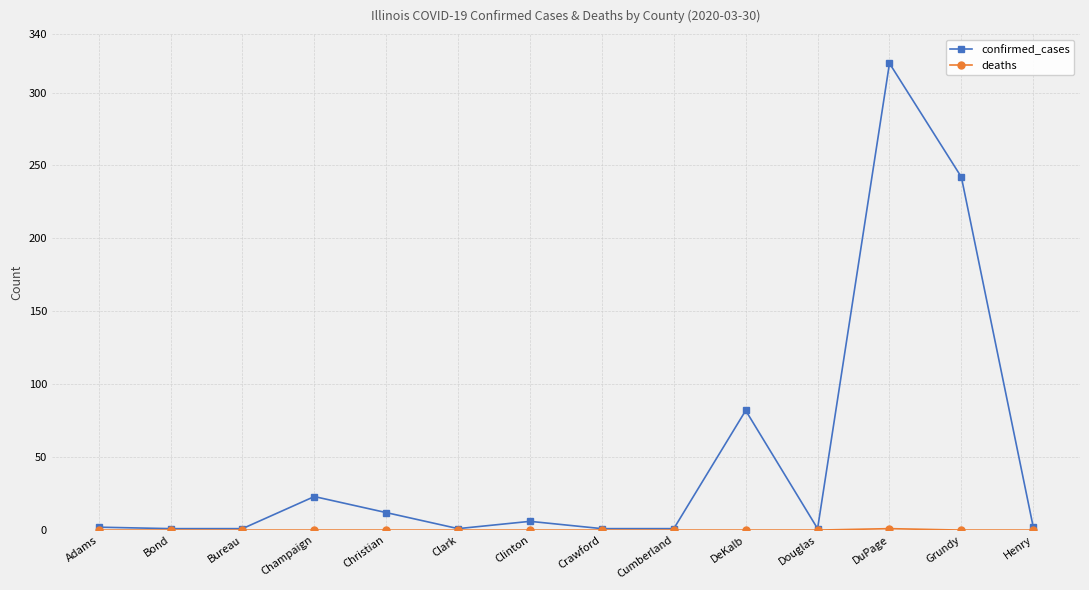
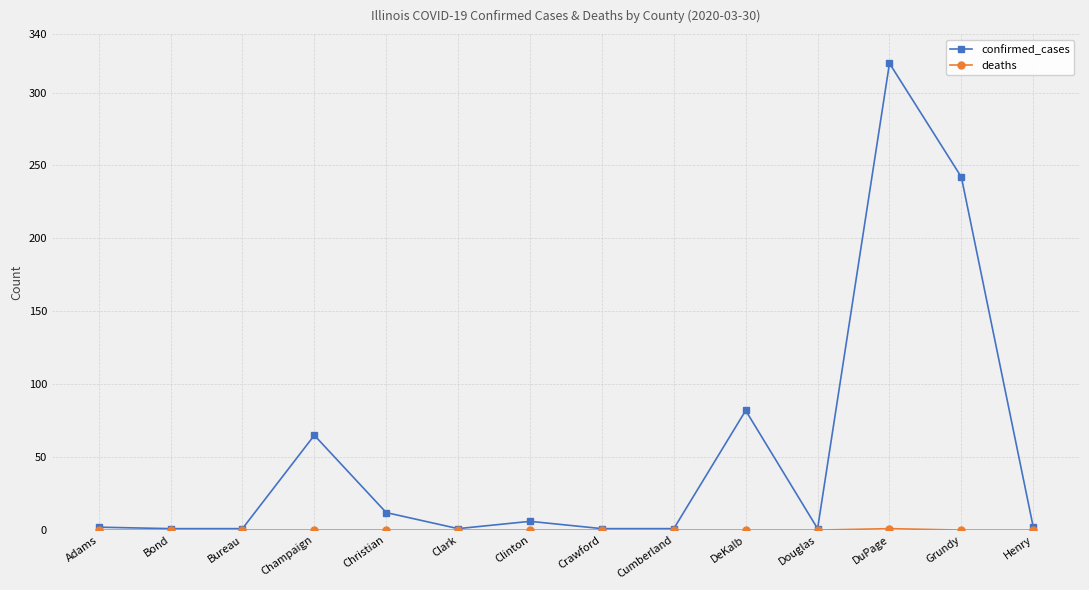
confirmed_cases, Champaign: 23 -> 65
